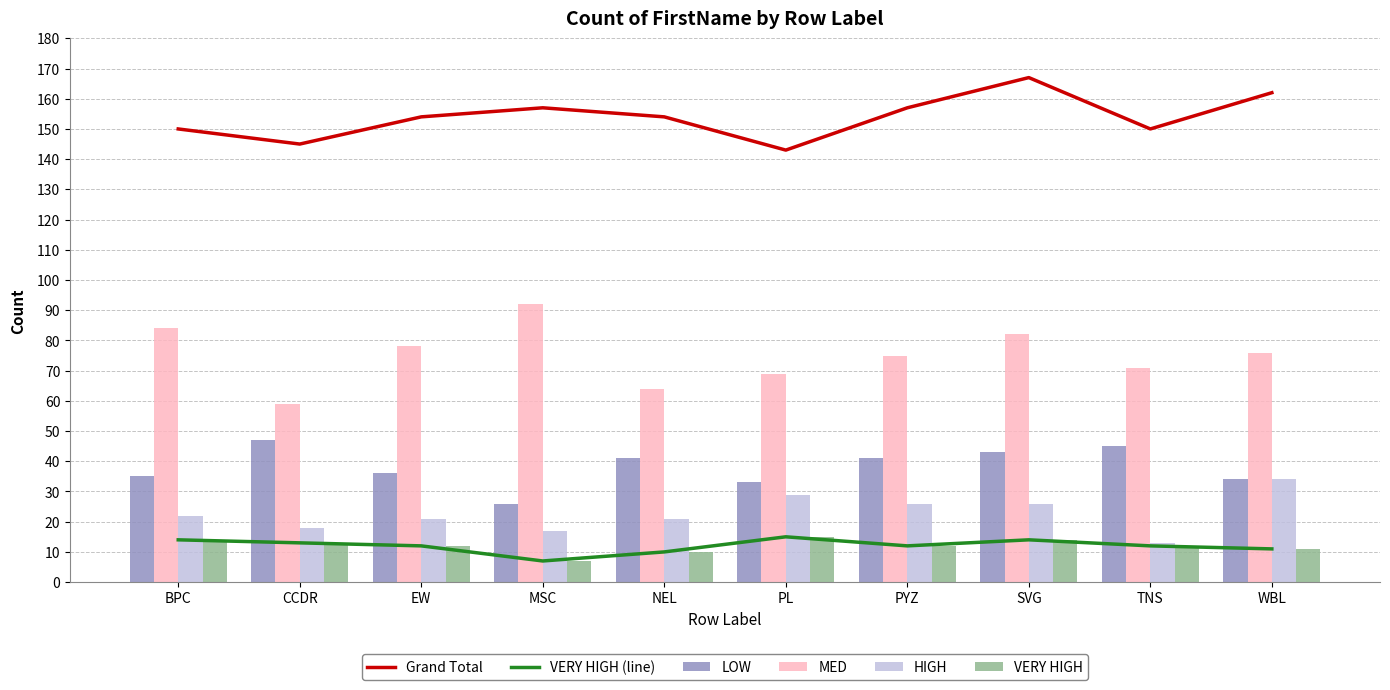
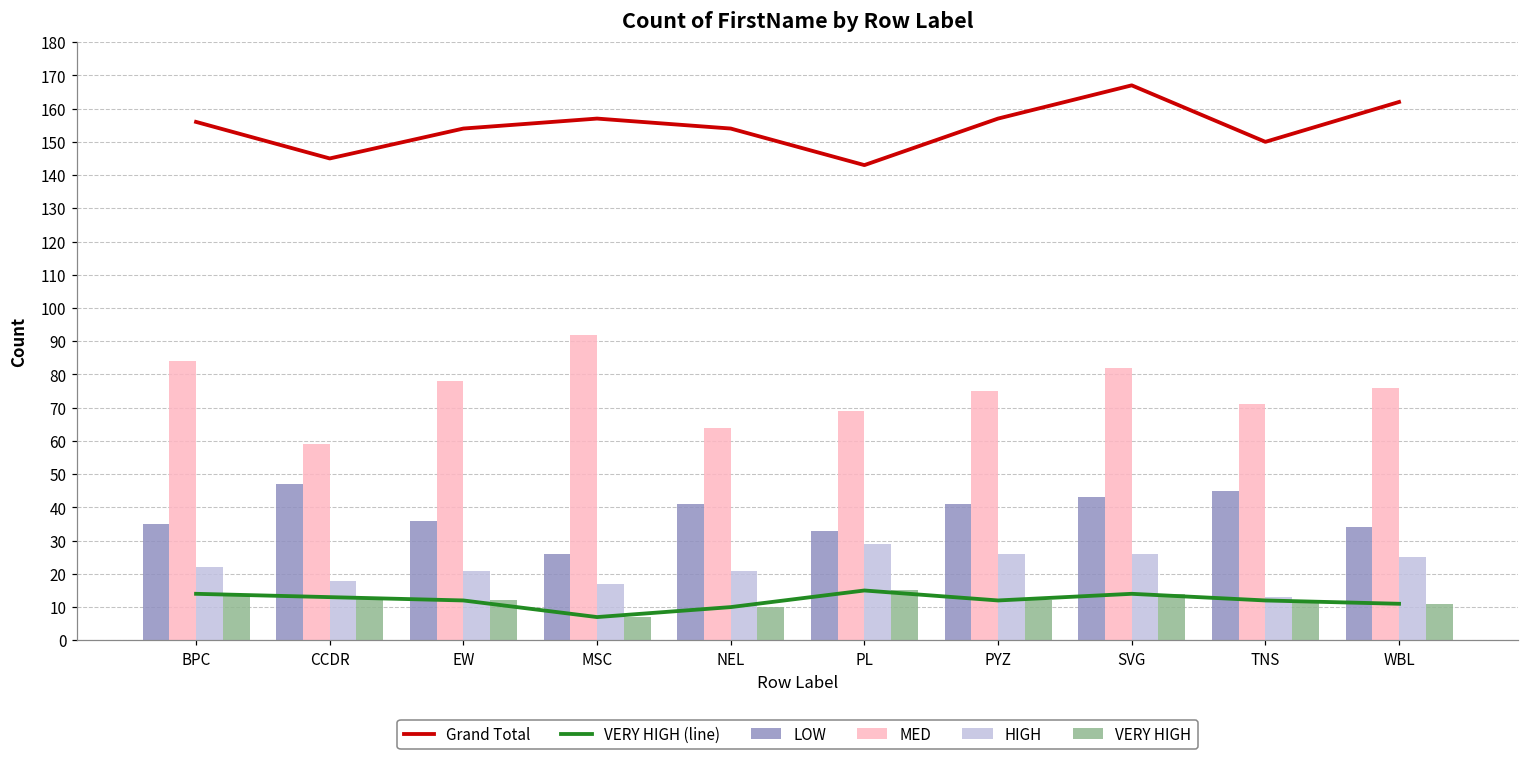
Grand Total, BPC: 150 -> 156
HIGH, WBL: 34 -> 25
